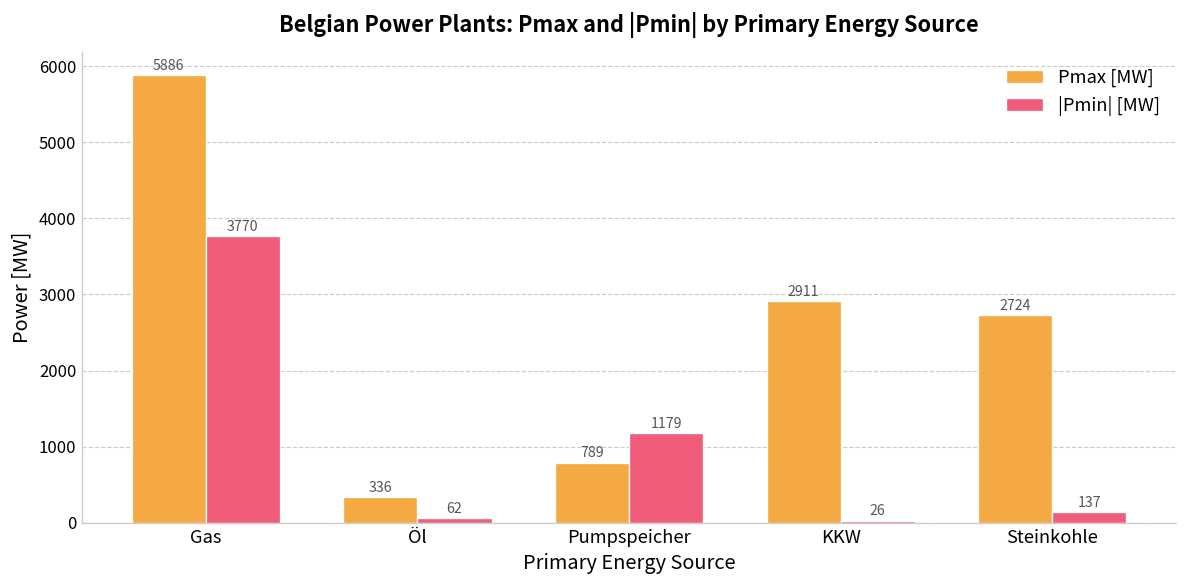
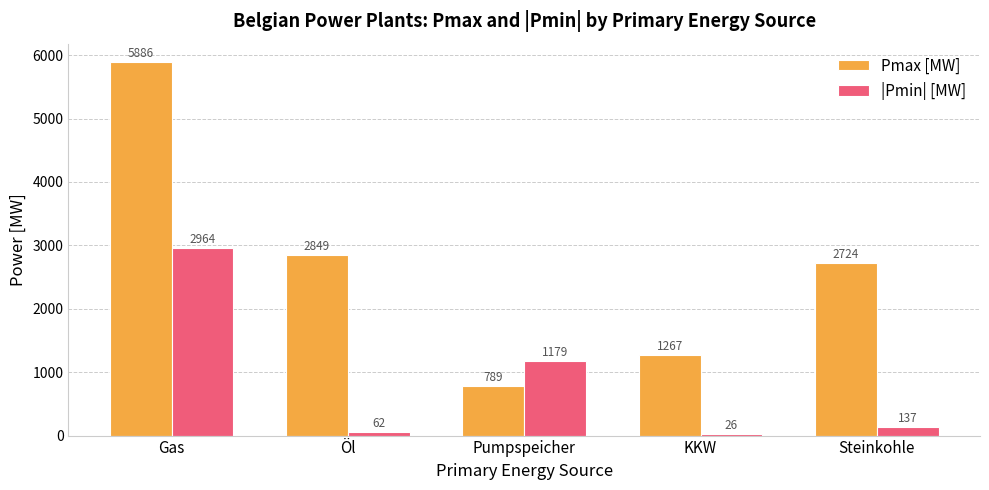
|Pmin| [MW], Gas: 3770 -> 2964
Pmax [MW], Öl: 336 -> 2849
Pmax [MW], KKW: 2911 -> 1267
